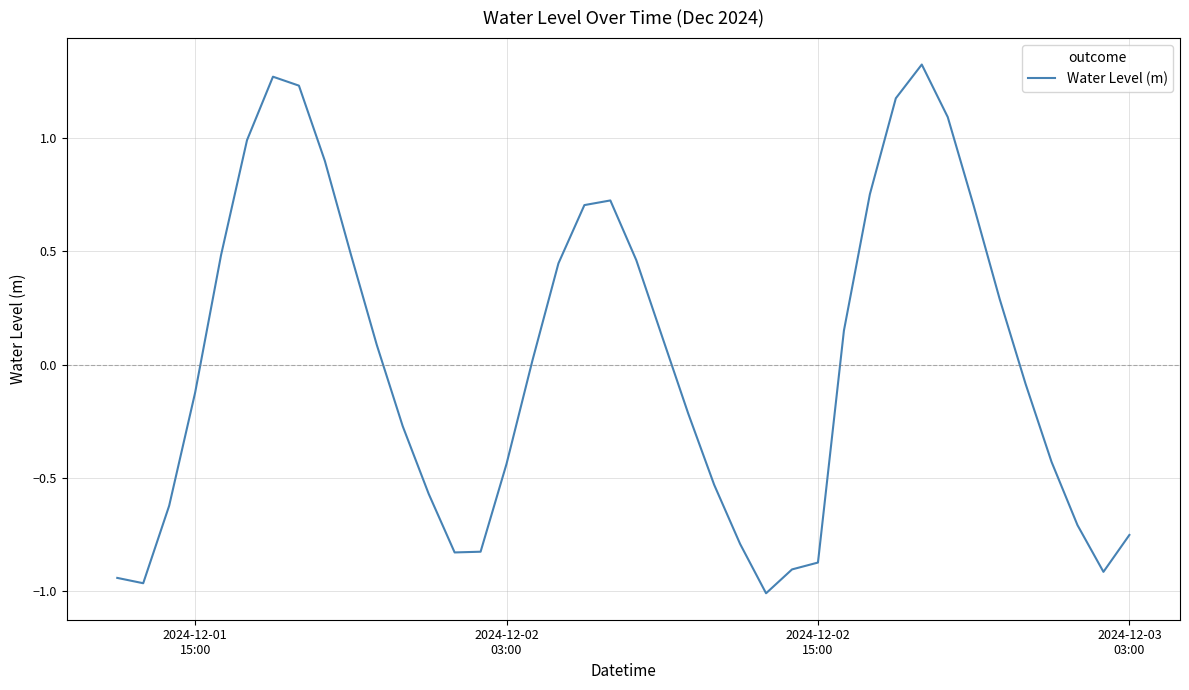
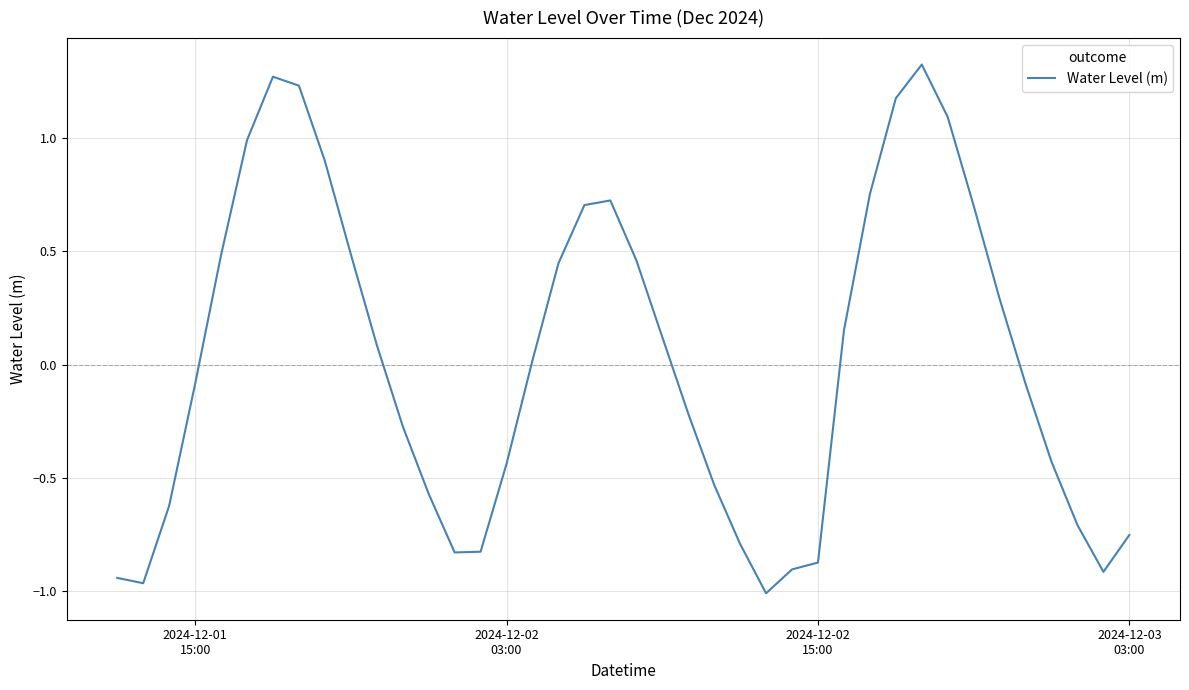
2024-12-01 15:00: -0.12 -> -0.09
